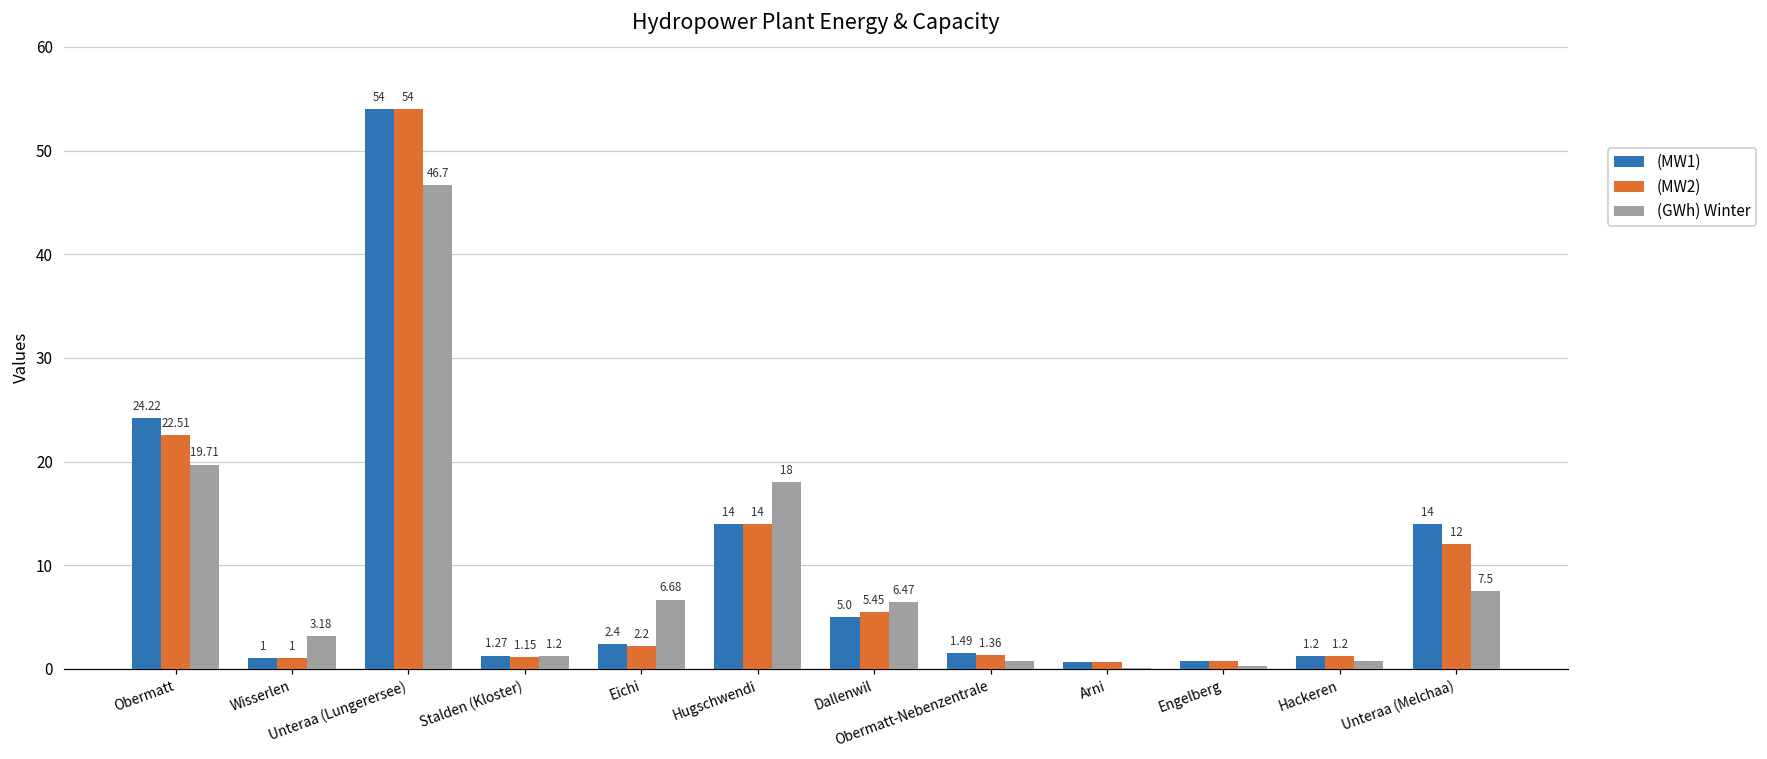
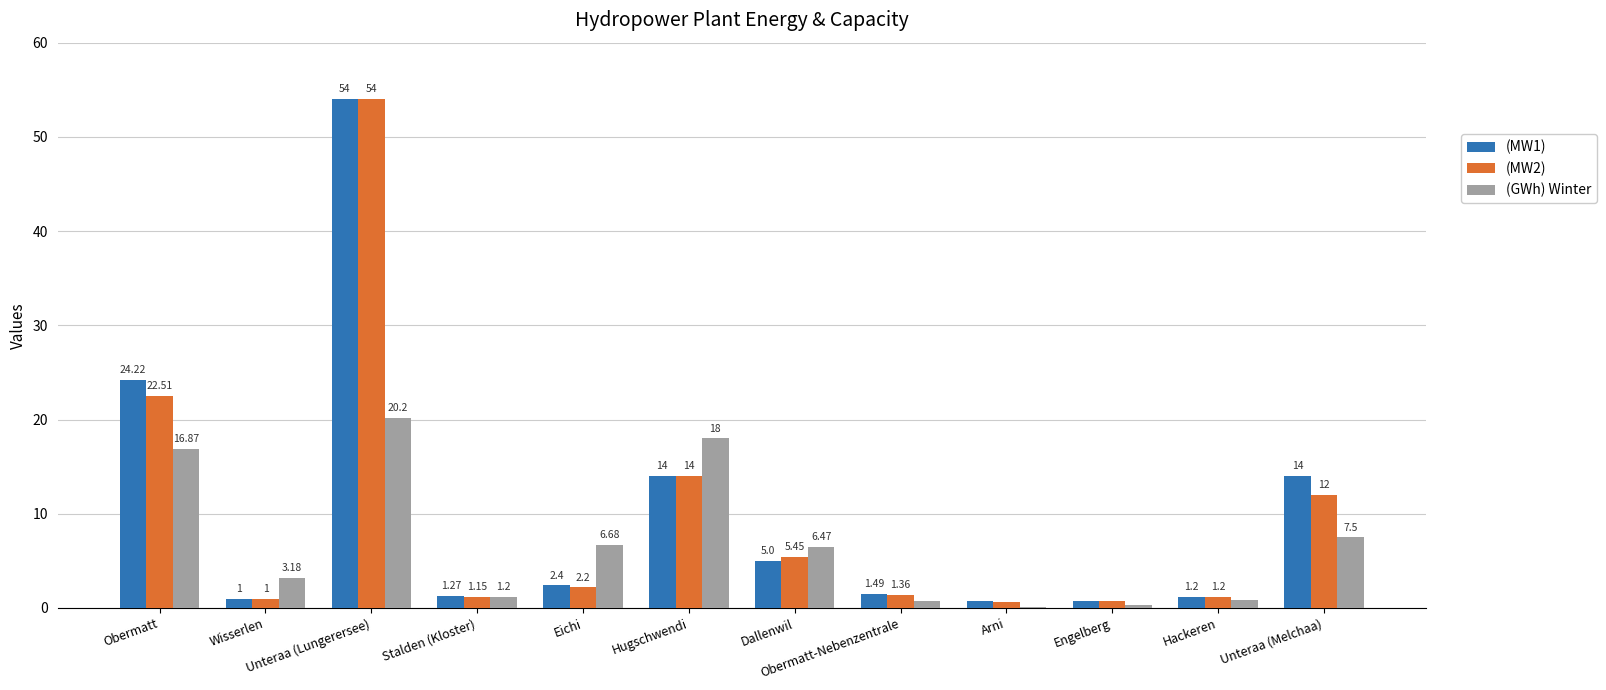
(GWh) Winter, Obermatt: 19.71 -> 16.87
(GWh) Winter, Unteraa (Lungerersee): 46.7 -> 20.2
